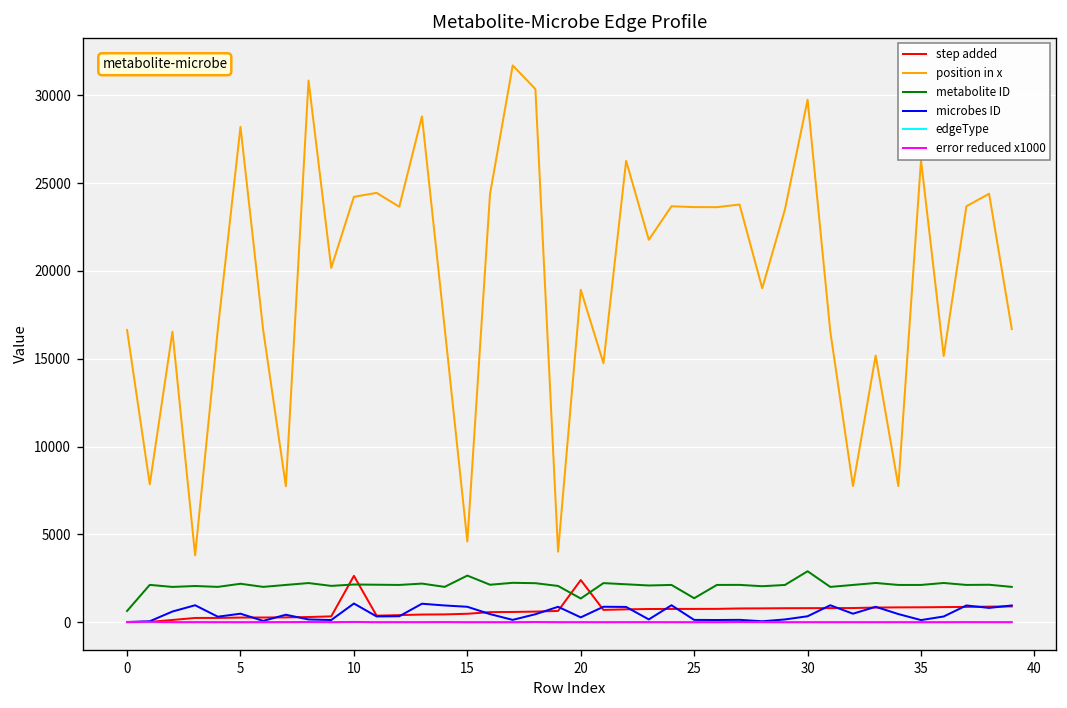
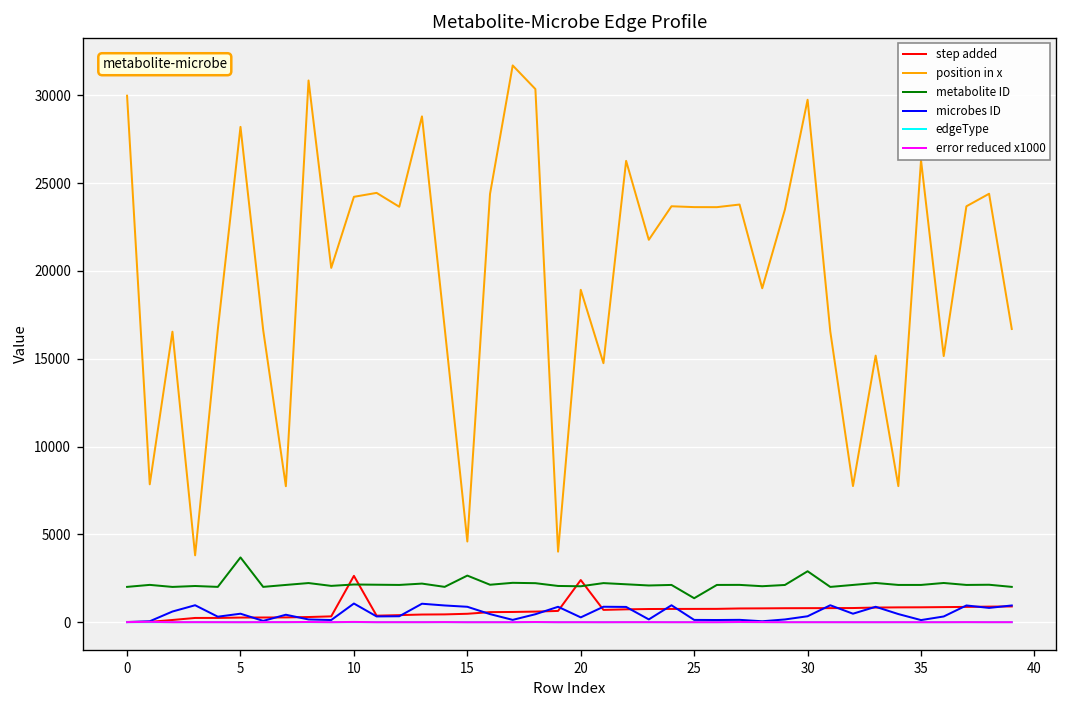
position in x, 0: 16600 -> 30000
metabolite ID, 0: 600 -> 2000
metabolite ID, 5: 2200 -> 3700
metabolite ID, 20: 1300 -> 2000
